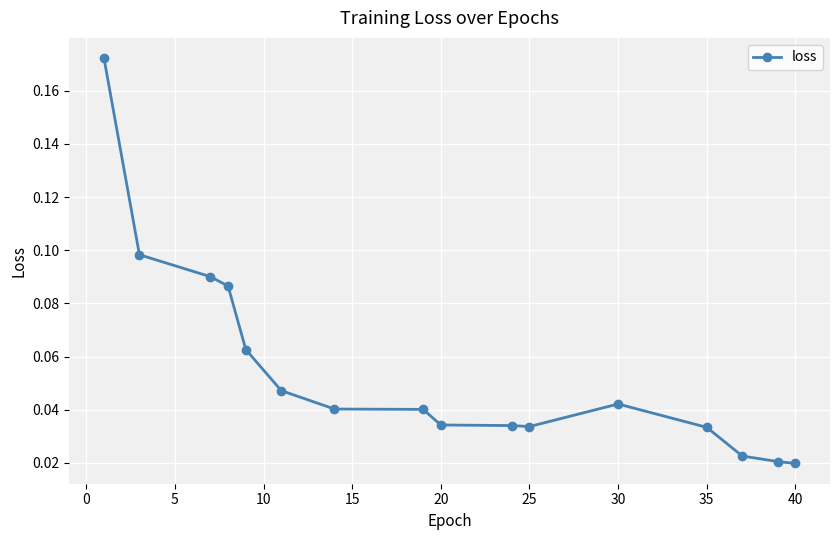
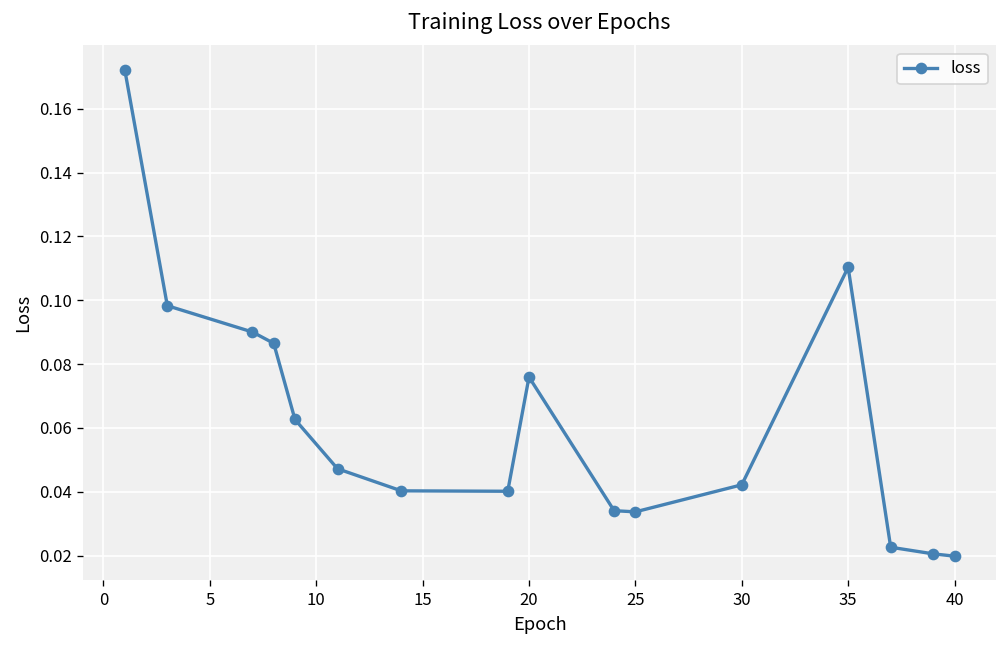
20: 0.034 -> 0.076
35: 0.033 -> 0.110
